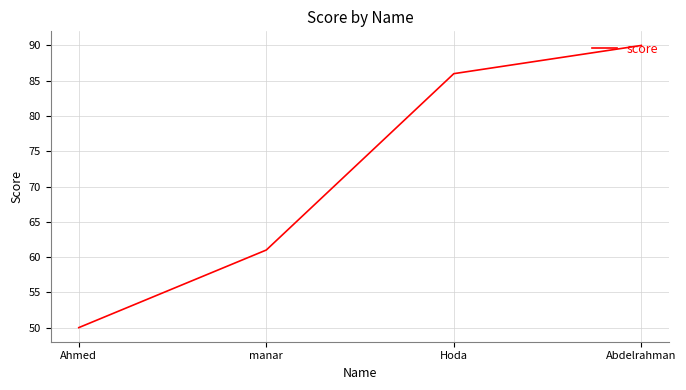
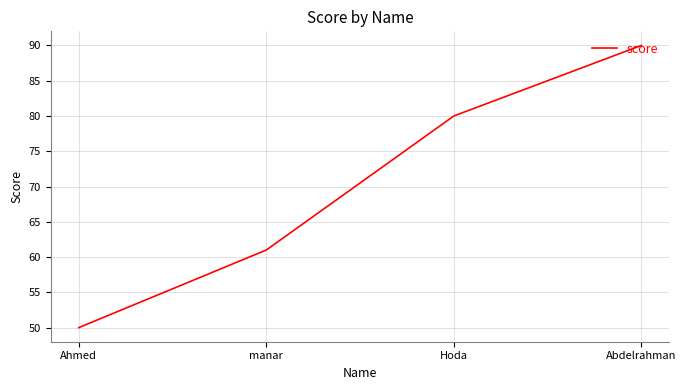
Hoda: 86 -> 80
